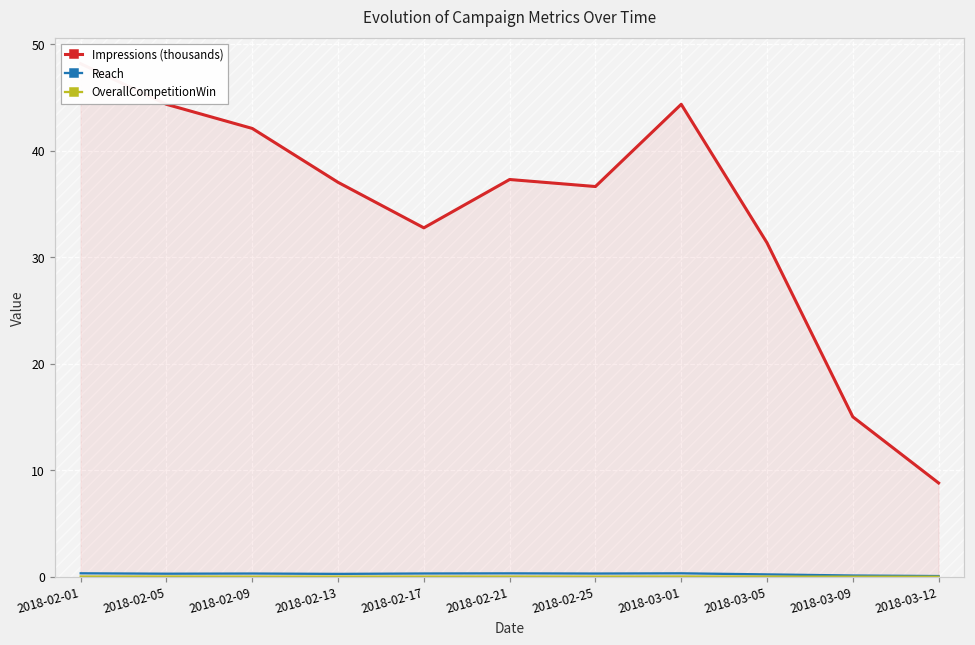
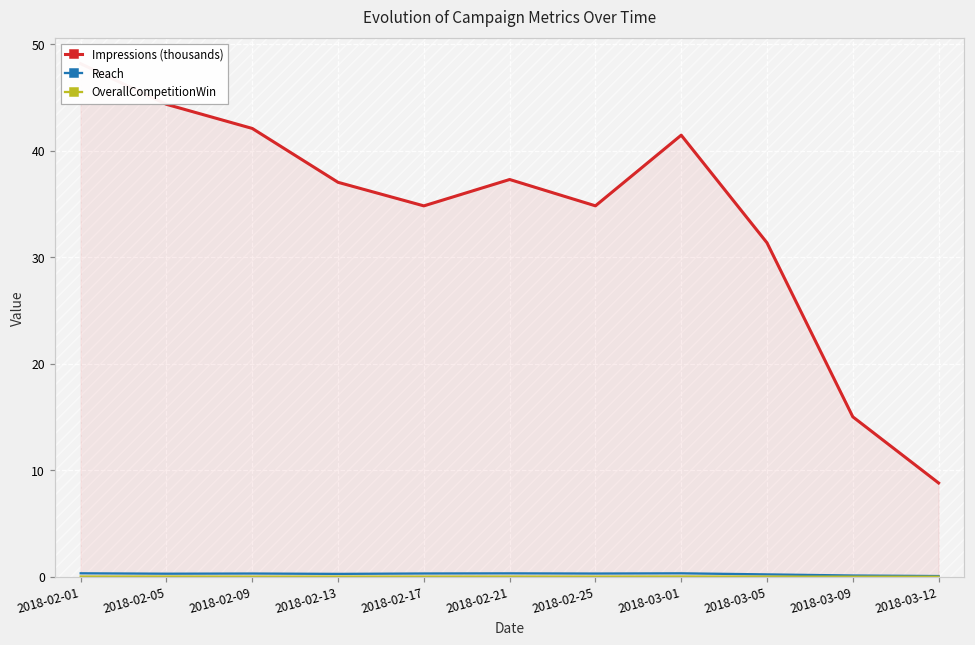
Impressions (thousands), 2018-02-17: 33 -> 35
Impressions (thousands), 2018-02-25: 37 -> 35
Impressions (thousands), 2018-03-01: 44 -> 41
